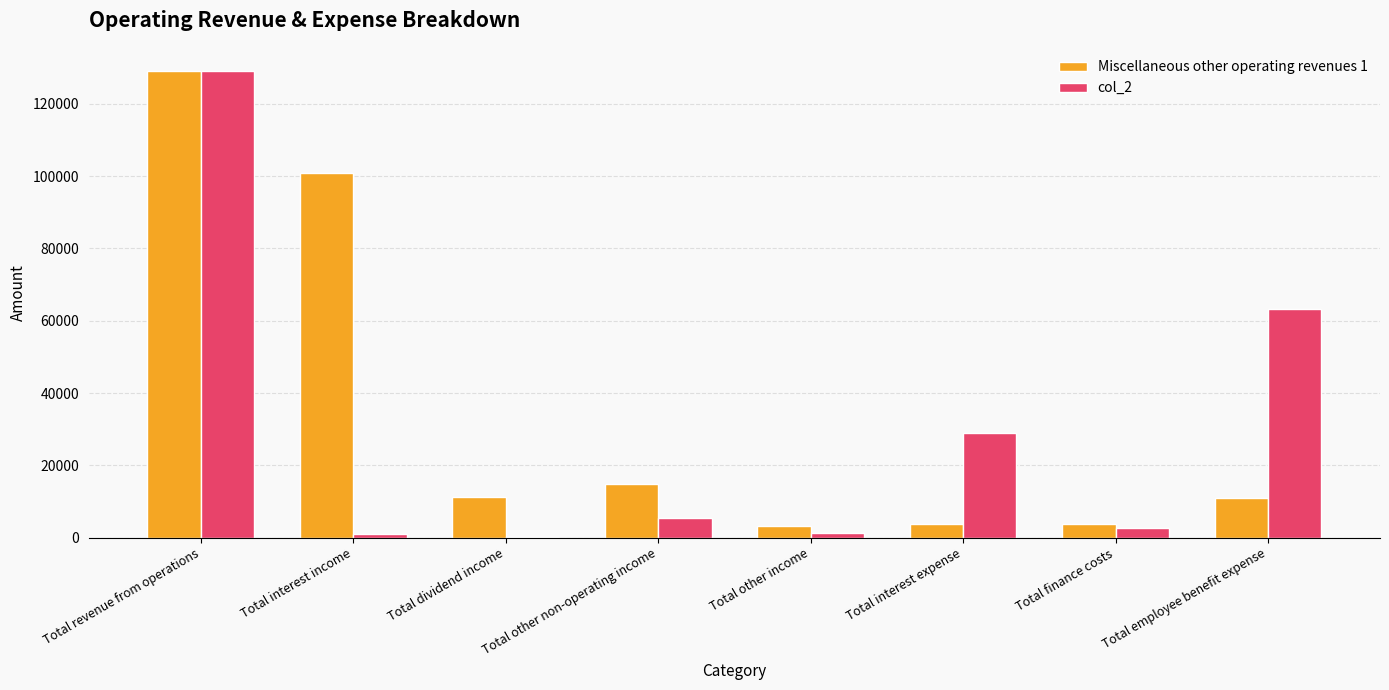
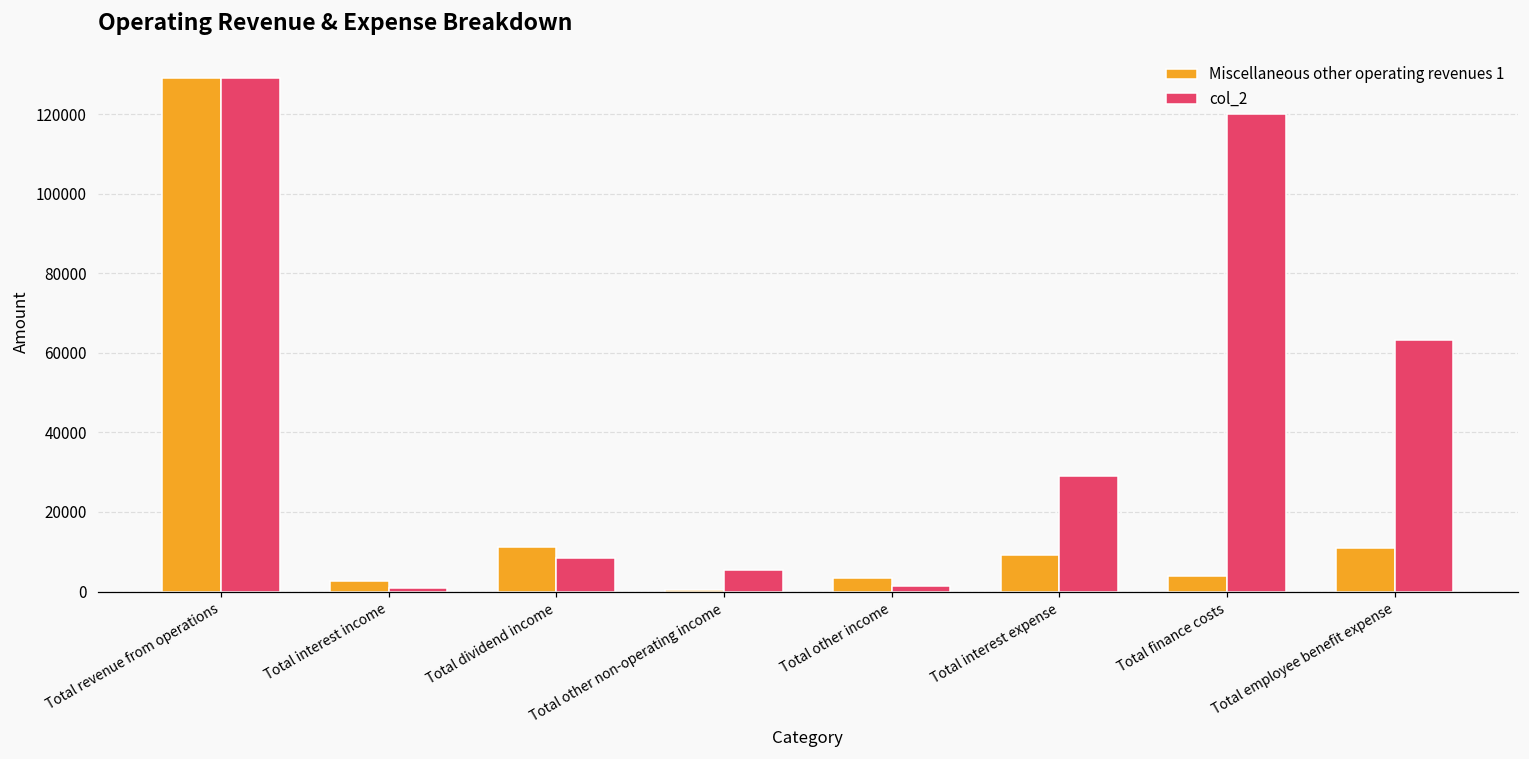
Miscellaneous other operating revenues 1, Total interest income: 101000 -> 3000
col_2, Total dividend income: 0 -> 8000
Miscellaneous other operating revenues 1, Total other non-operating income: 15000 -> 0
Miscellaneous other operating revenues 1, Total interest expense: 4000 -> 9000
col_2, Total finance costs: 3000 -> 120000
